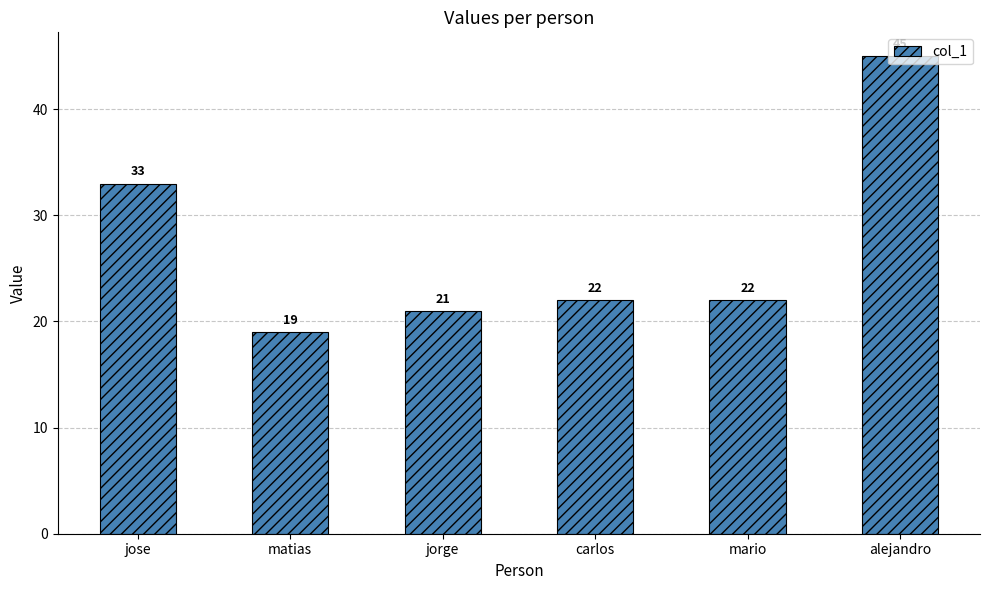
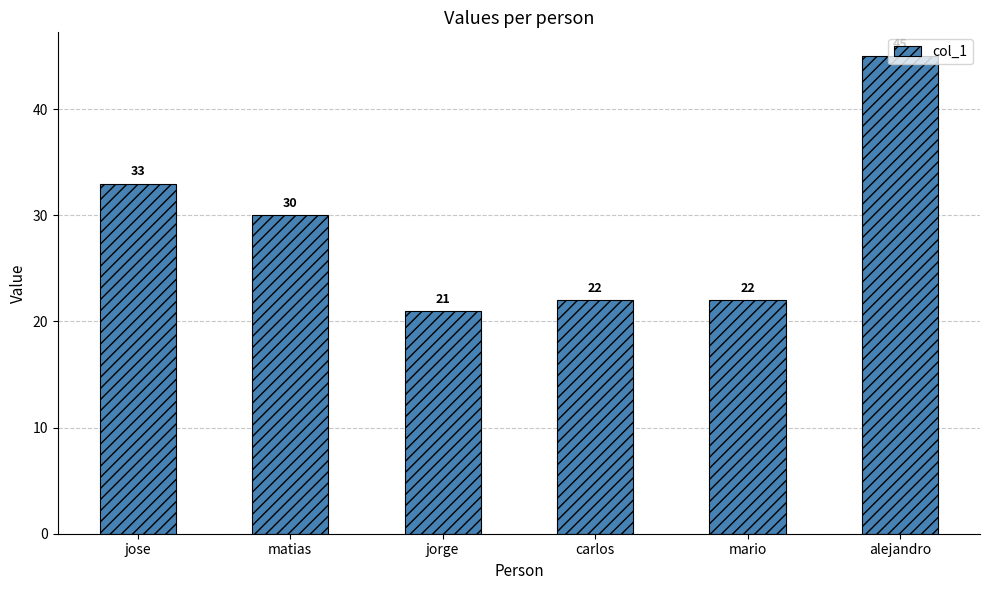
matias: 19 -> 30
